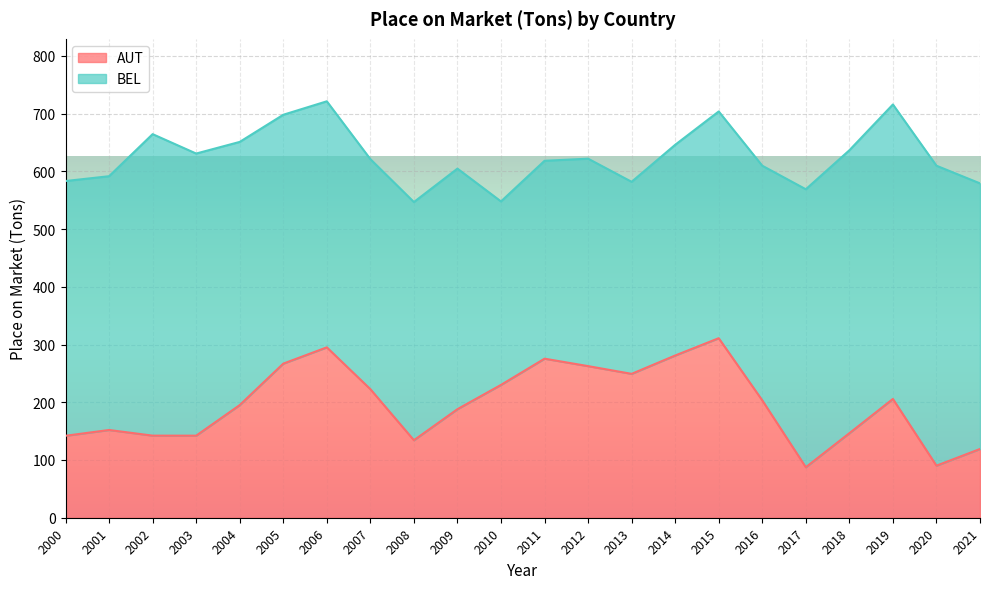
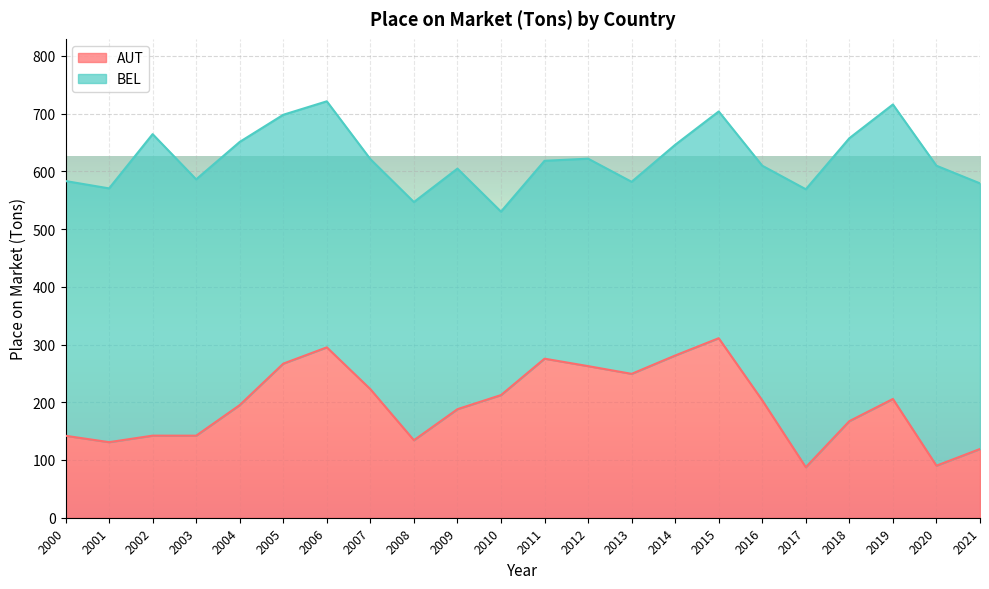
AUT, 2001: 150 -> 130
BEL, 2003: 490 -> 440
AUT, 2010: 230 -> 210
AUT, 2018: 150 -> 170
